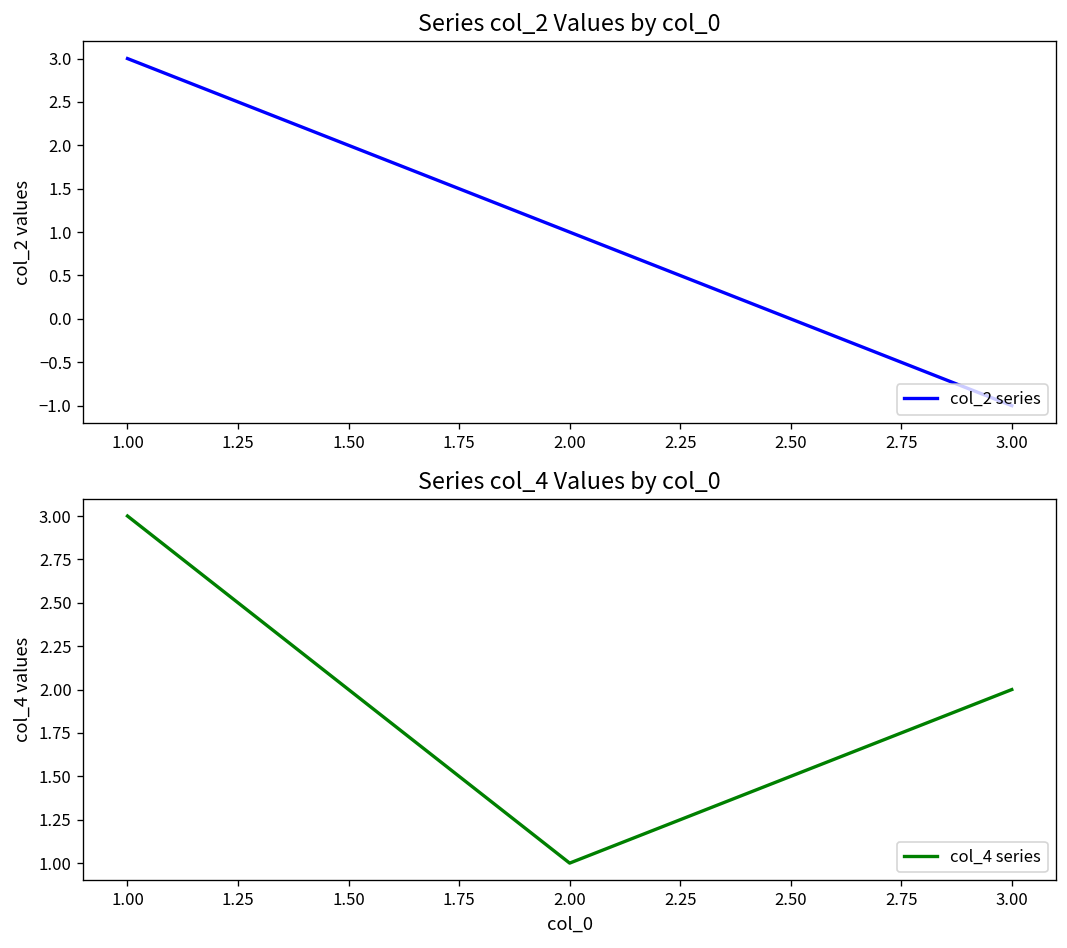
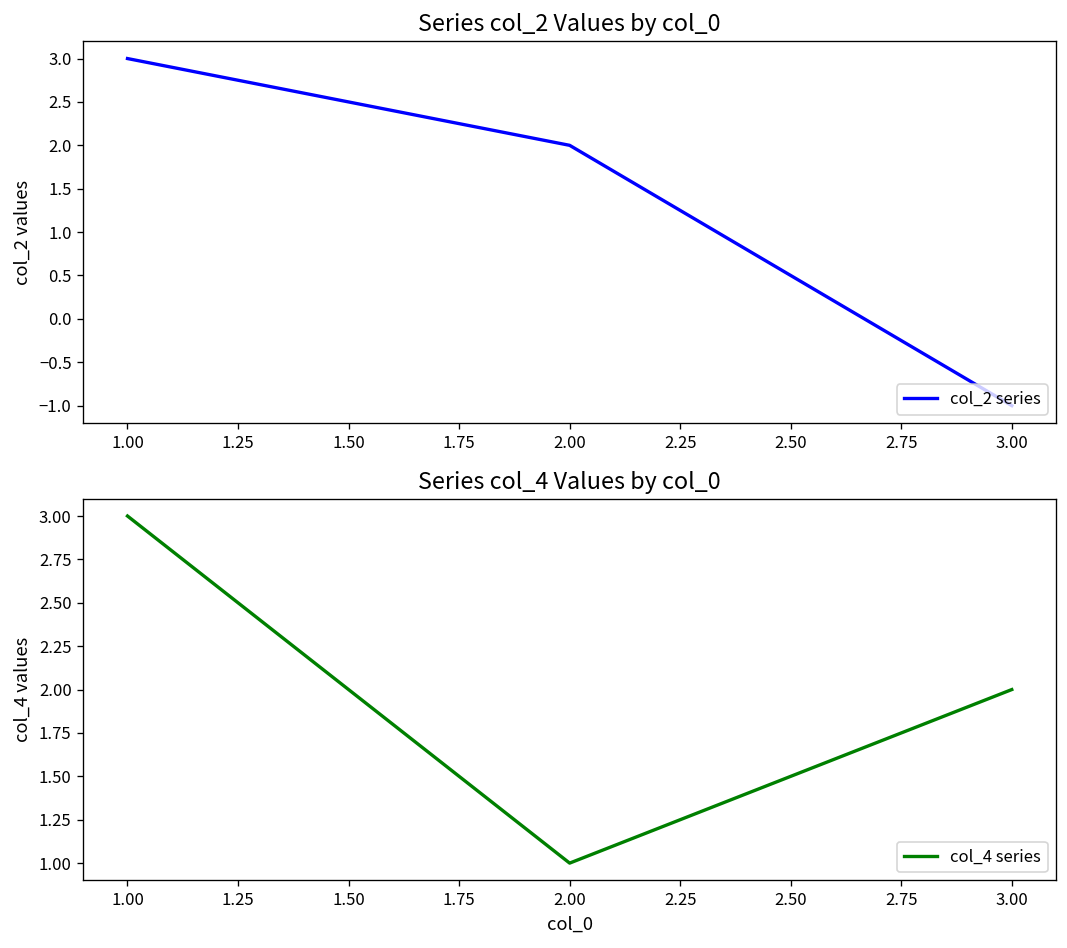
Series col_2 Values by col_0, 2.00: 1 -> 2
